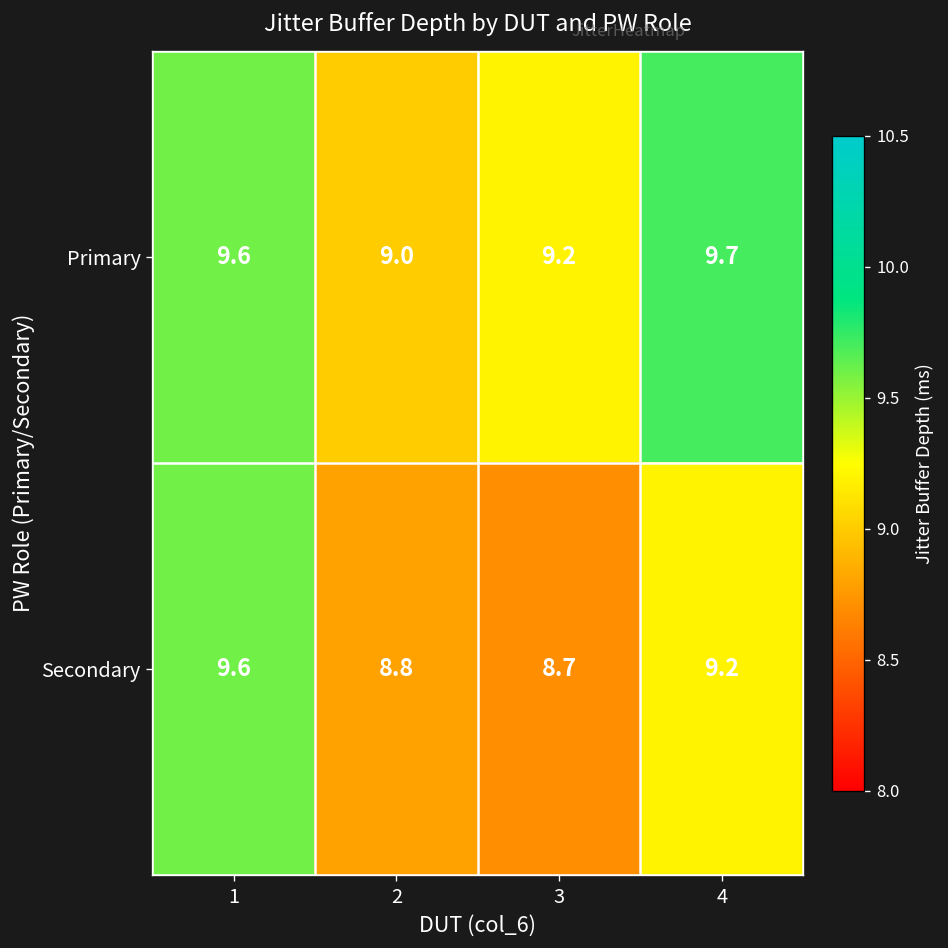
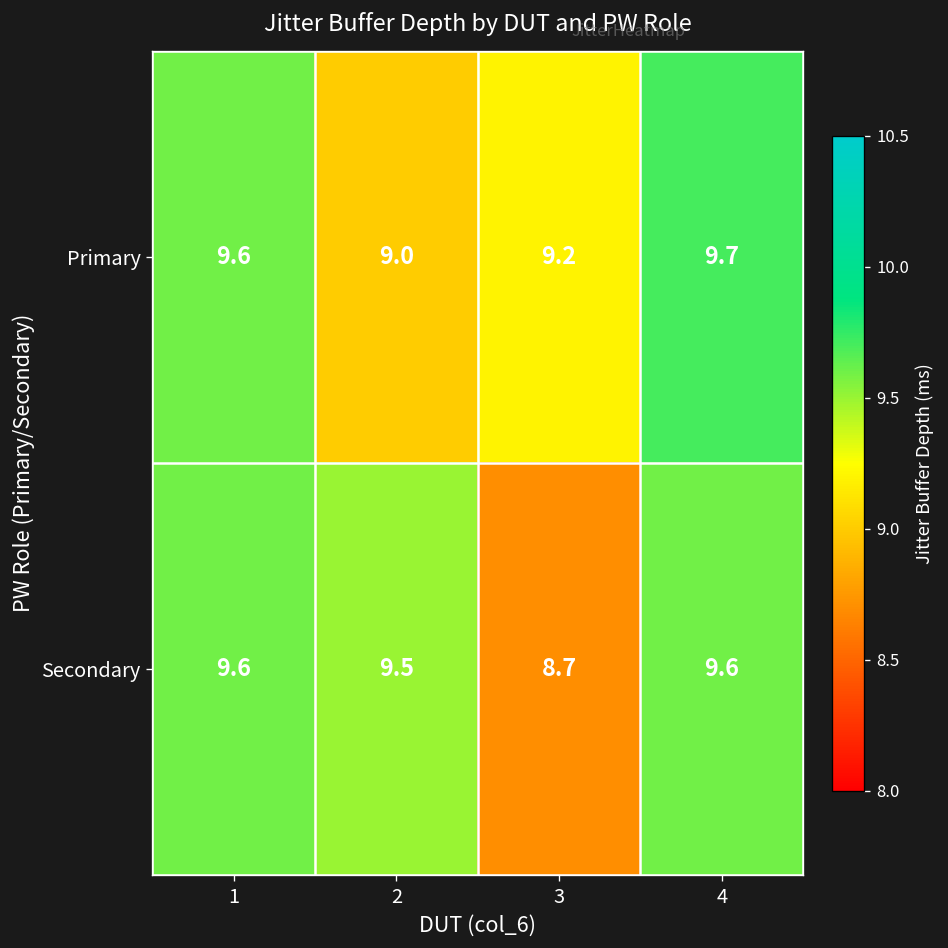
Secondary, 2: 8.8 -> 9.5
Secondary, 4: 9.2 -> 9.6
